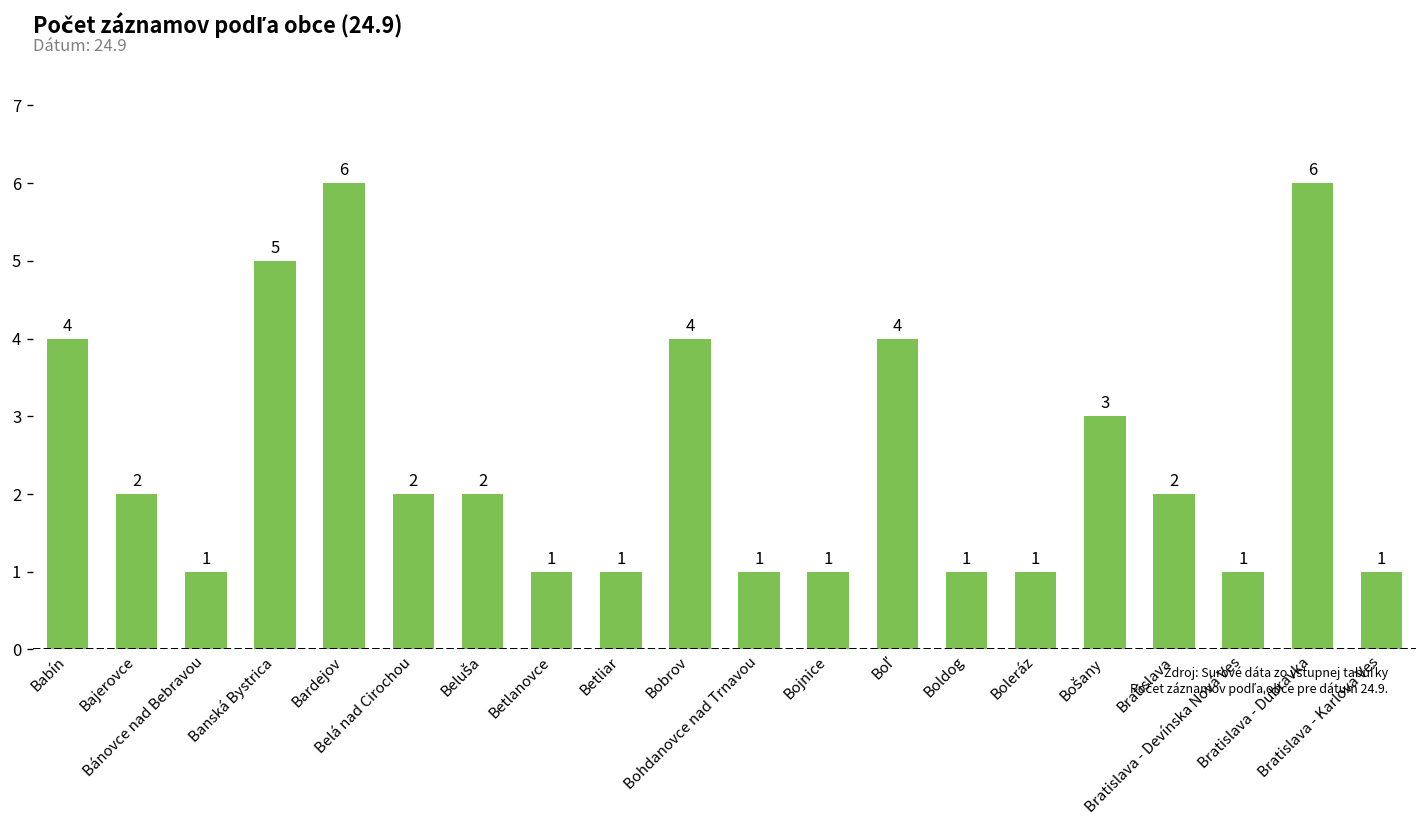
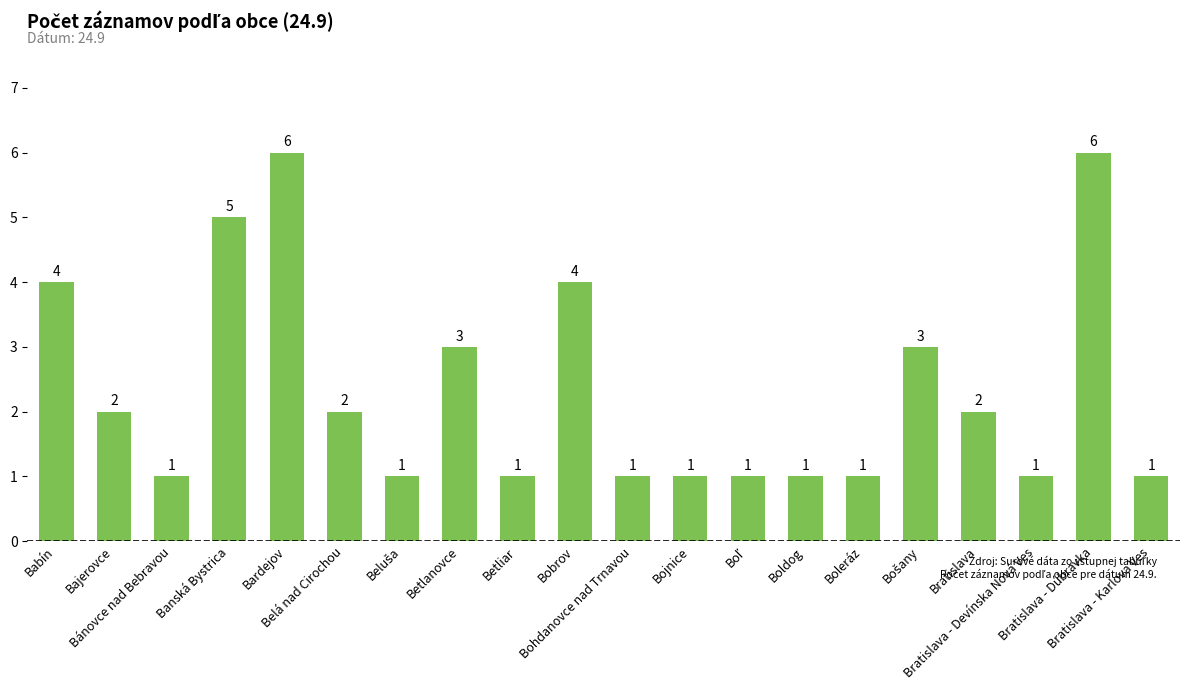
Beluša: 2 -> 1
Betlanovce: 1 -> 3
Boľ: 4 -> 1
